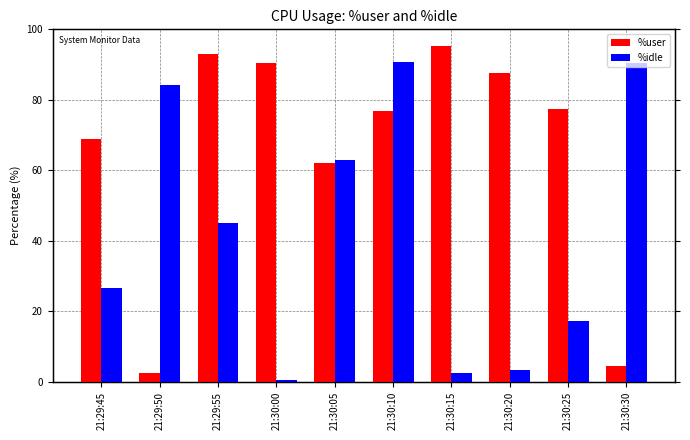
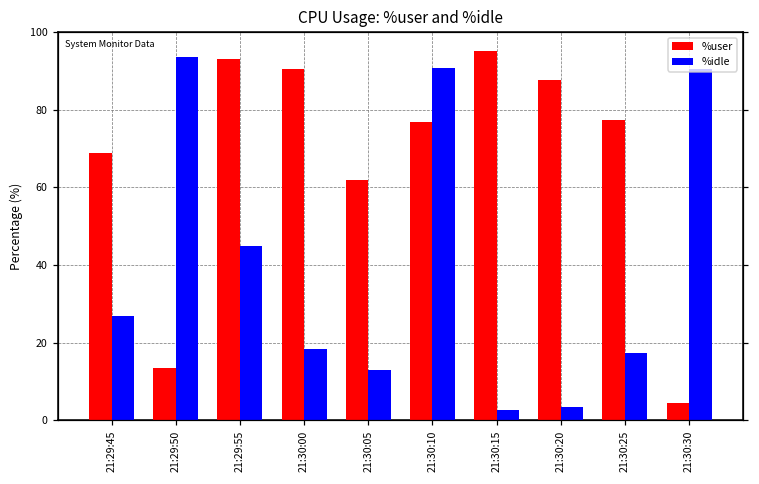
%user, 21:29:50: 2 -> 13
%idle, 21:29:50: 84 -> 94
%idle, 21:30:00: 1 -> 18
%idle, 21:30:05: 63 -> 13
